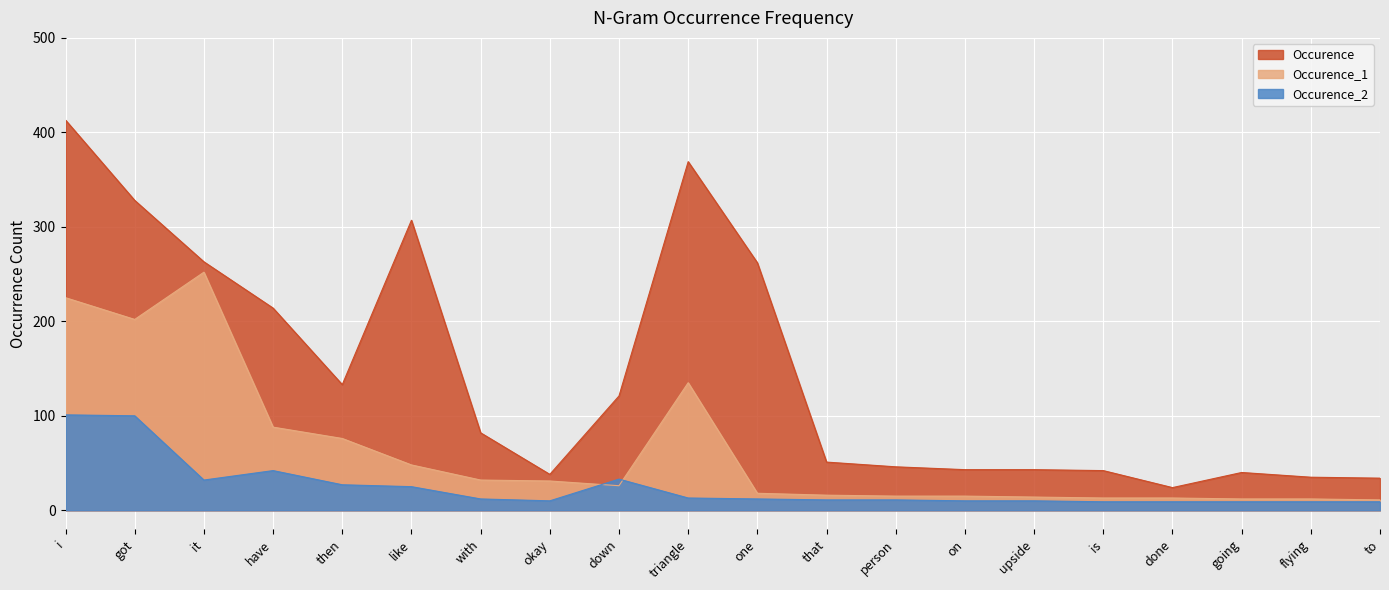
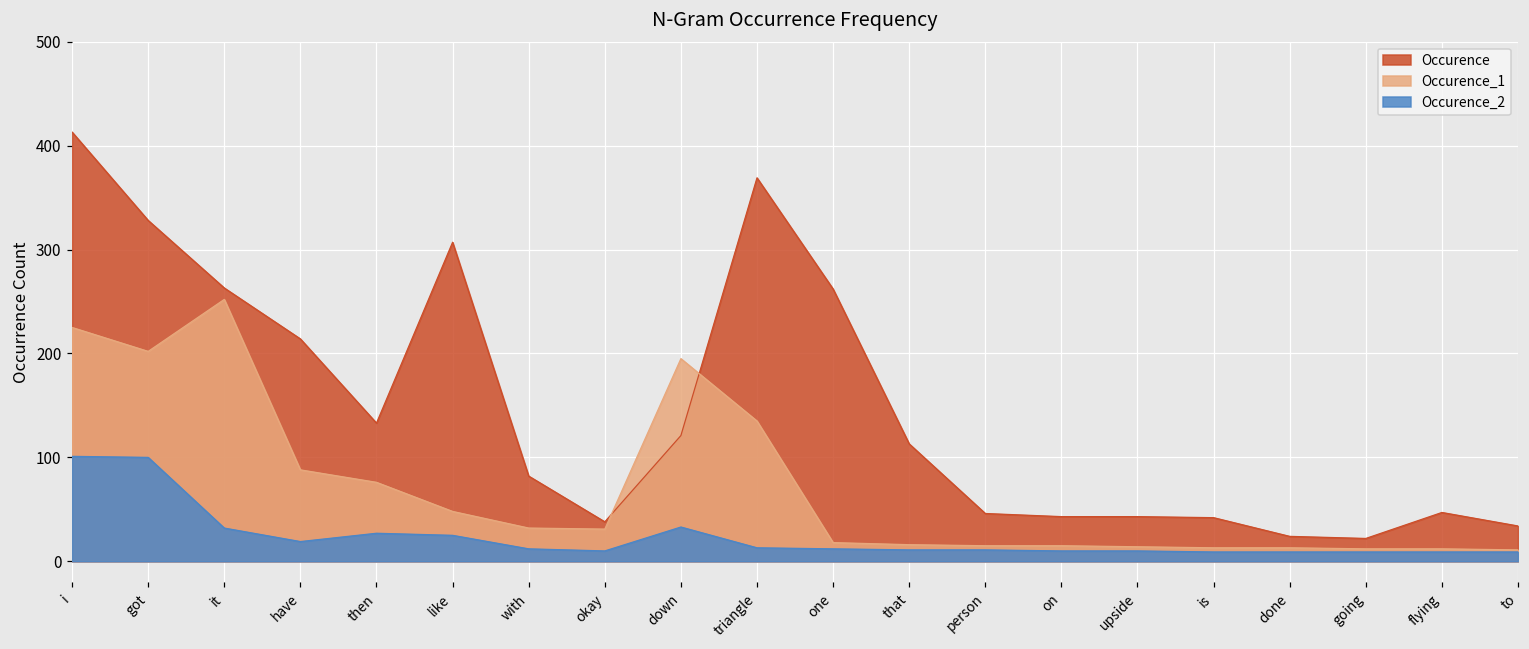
Occurence_2, have: 40 -> 20
Occurence_1, down: 30 -> 200
Occurence, that: 50 -> 110
Occurence, going: 40 -> 20
Occurence, flying: 40 -> 50
